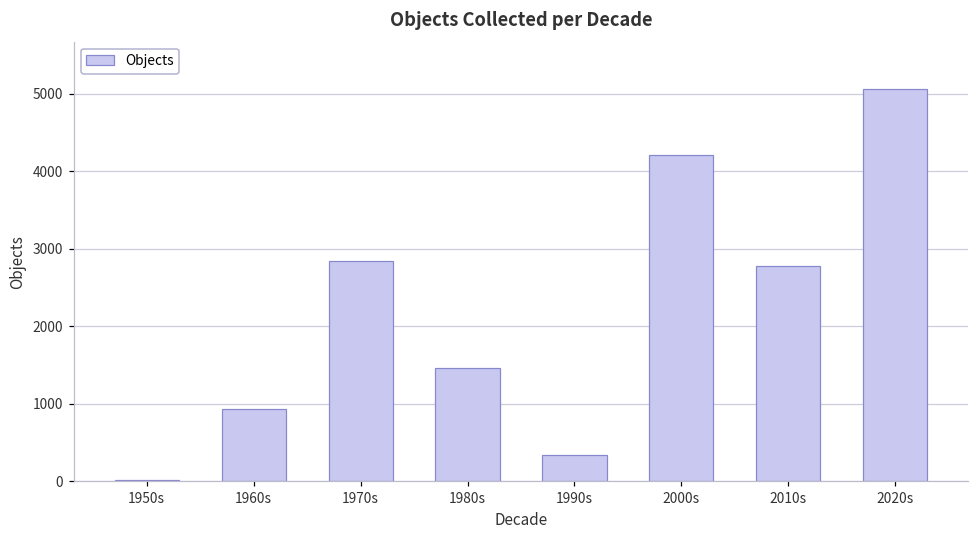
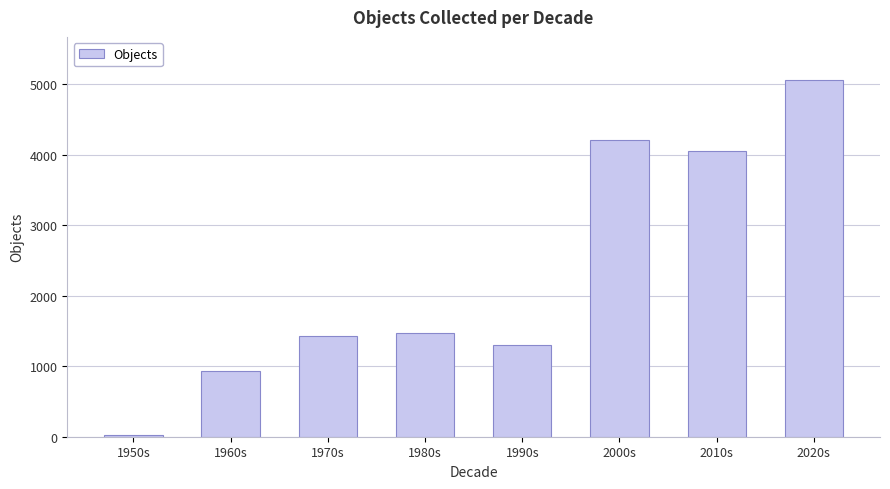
1970s: 2800 -> 1400
1990s: 300 -> 1300
2010s: 2800 -> 4000
